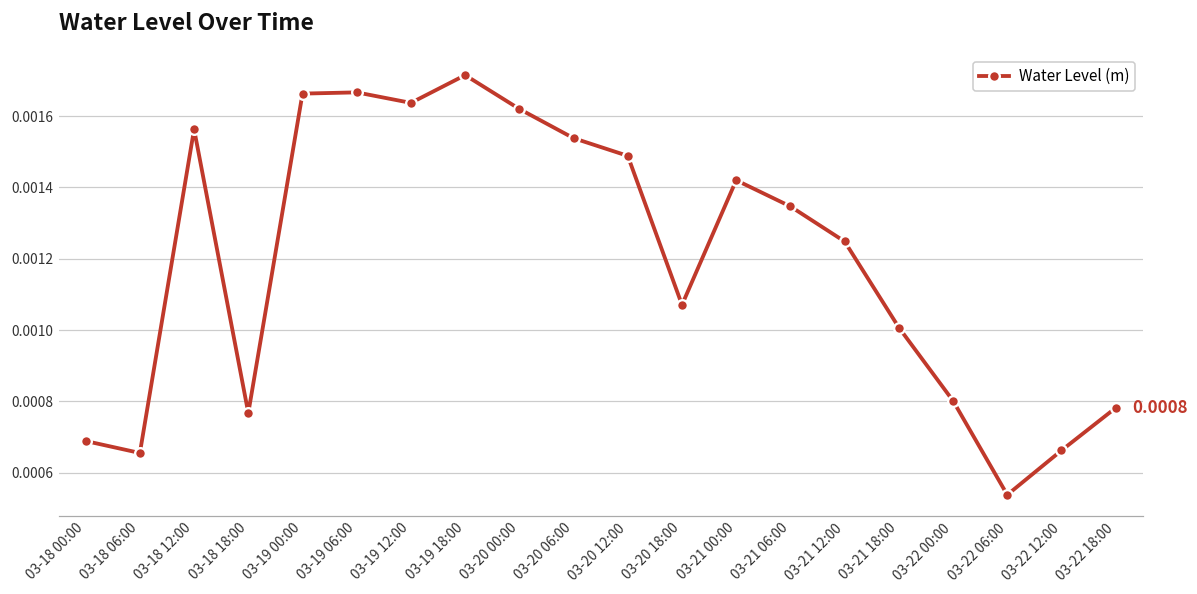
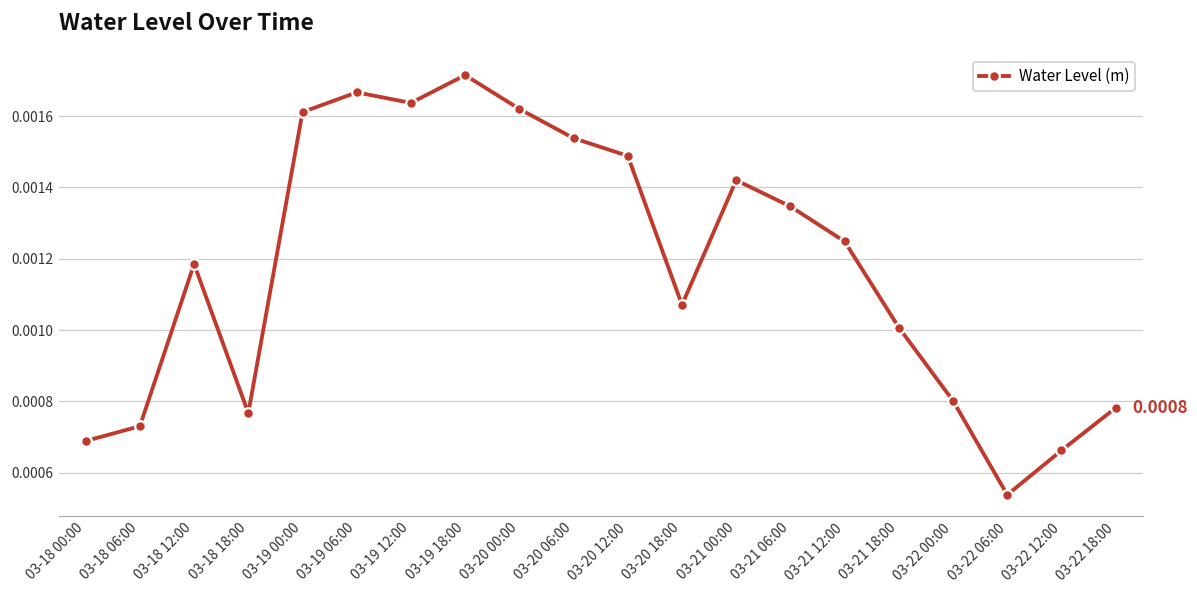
03-18 06:00: 0.00066 -> 0.00073
03-18 12:00: 0.00156 -> 0.00119
03-19 00:00: 0.00166 -> 0.00161
